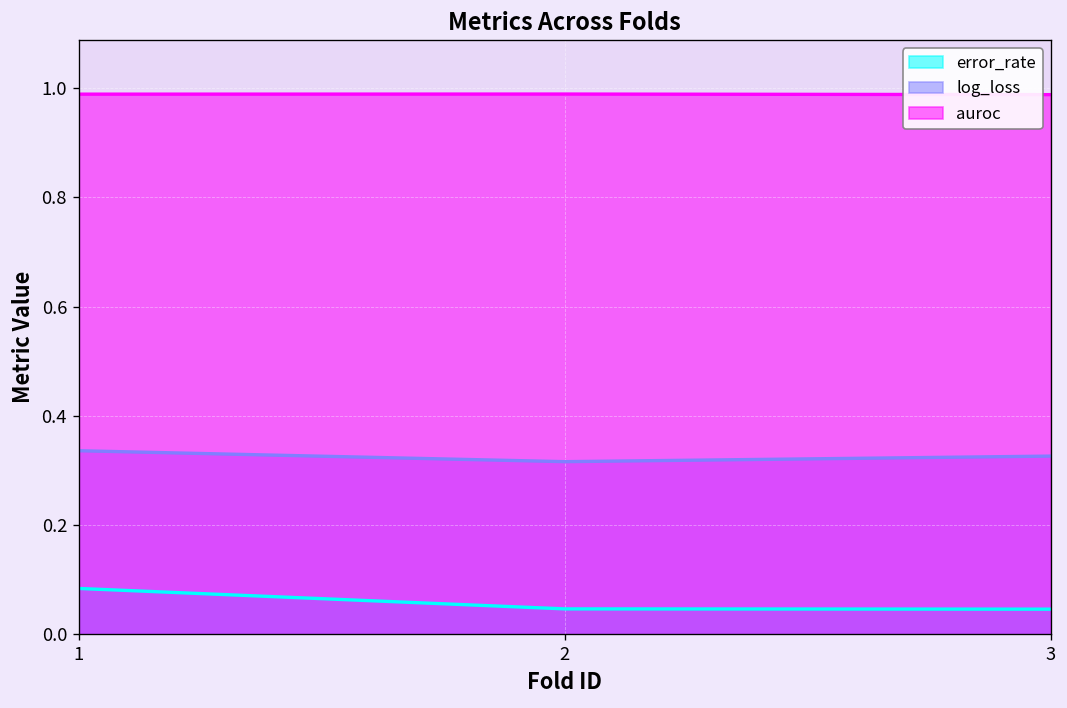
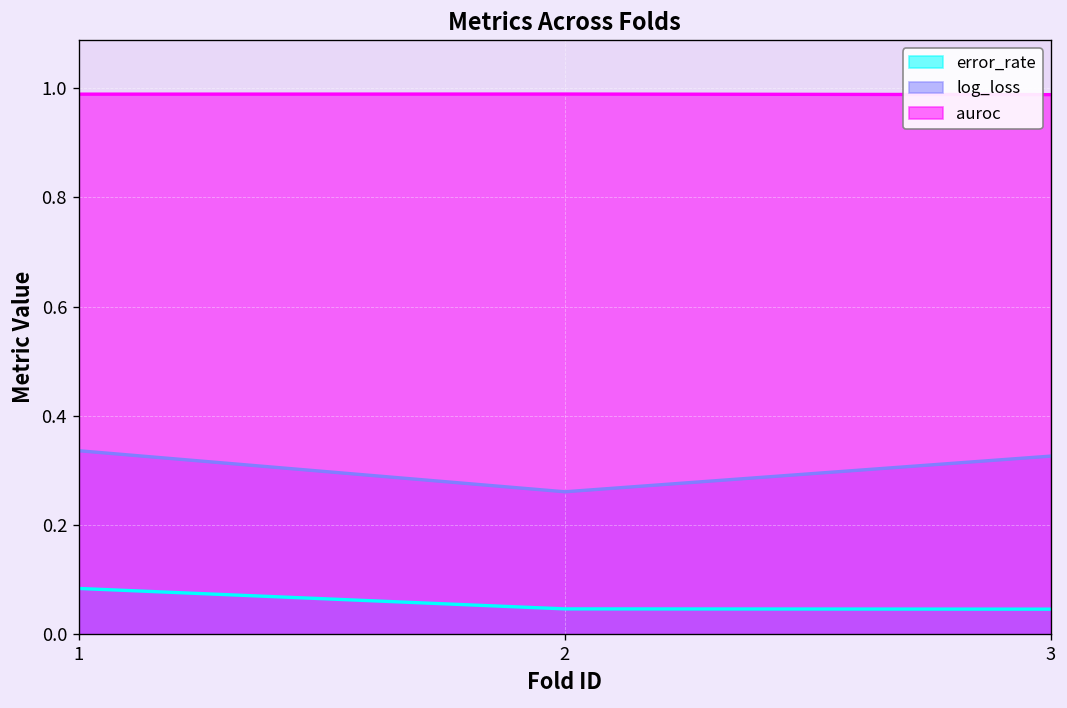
log_loss, 2: 0.32 -> 0.26
